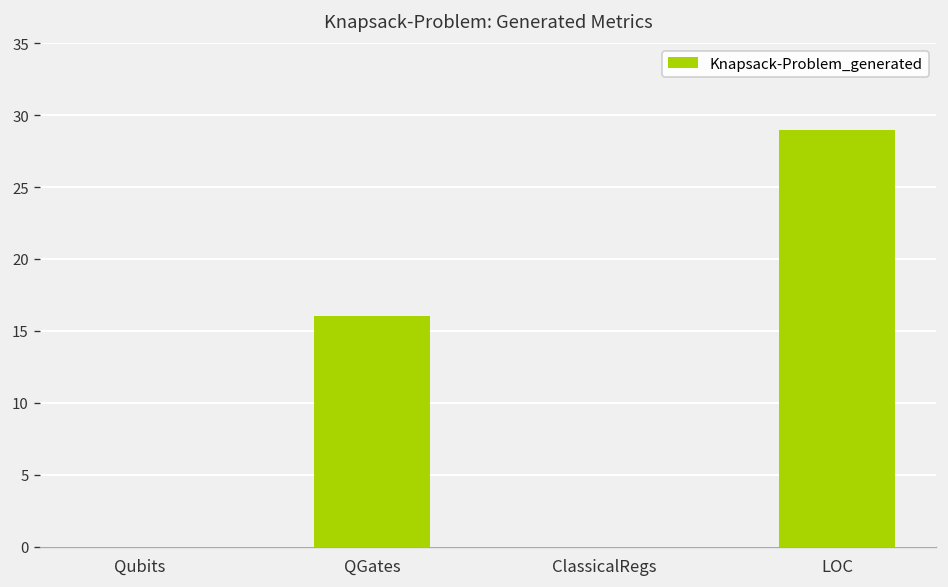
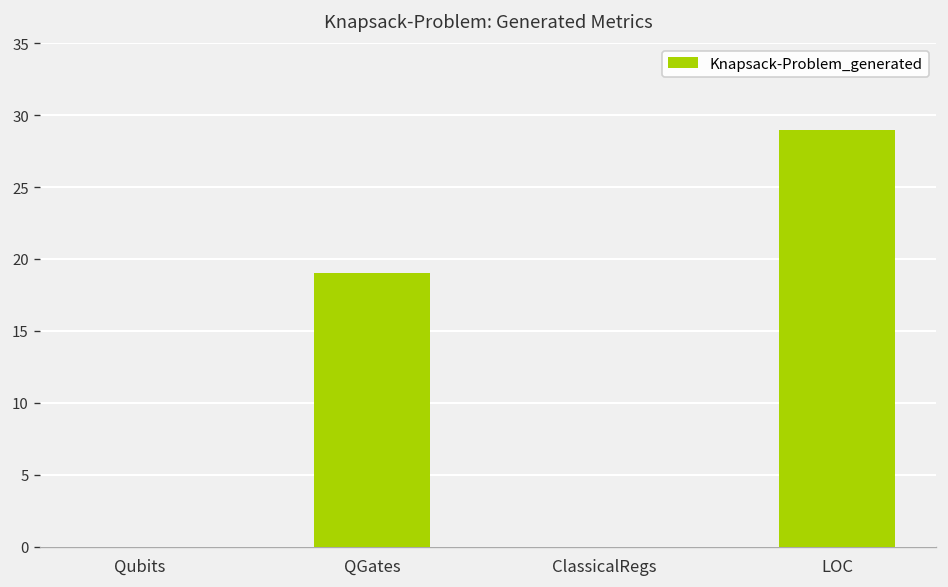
QGates: 16 -> 19
